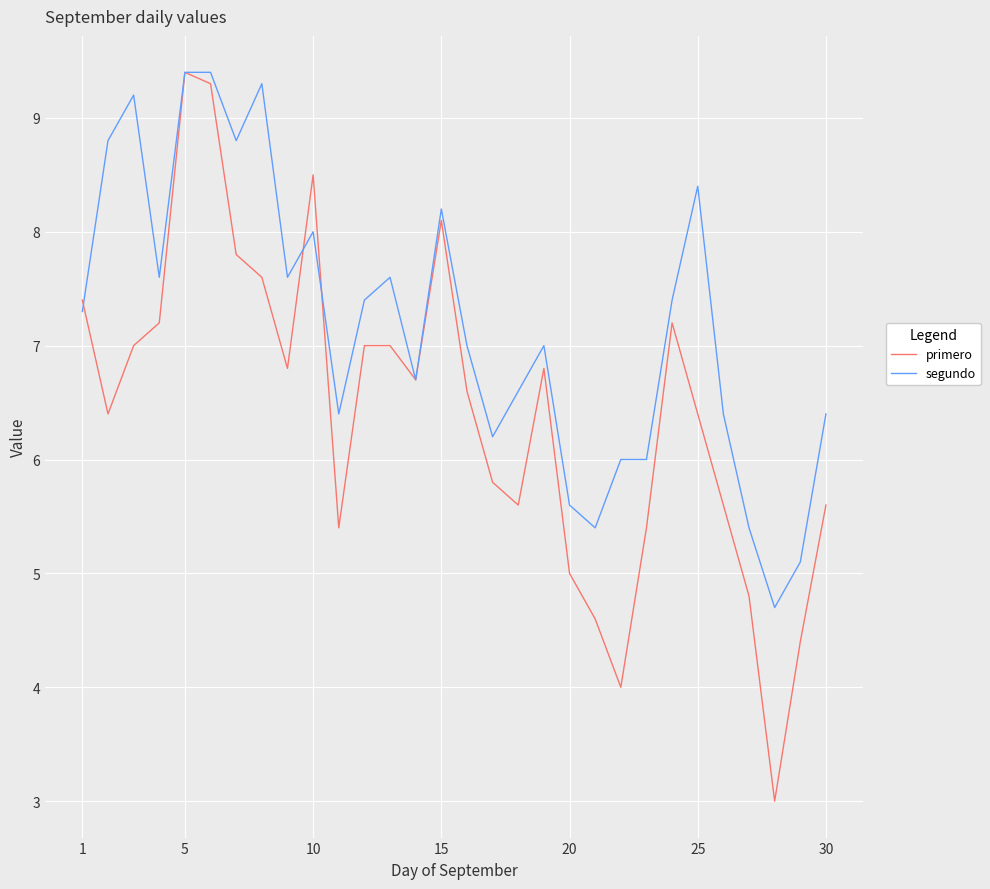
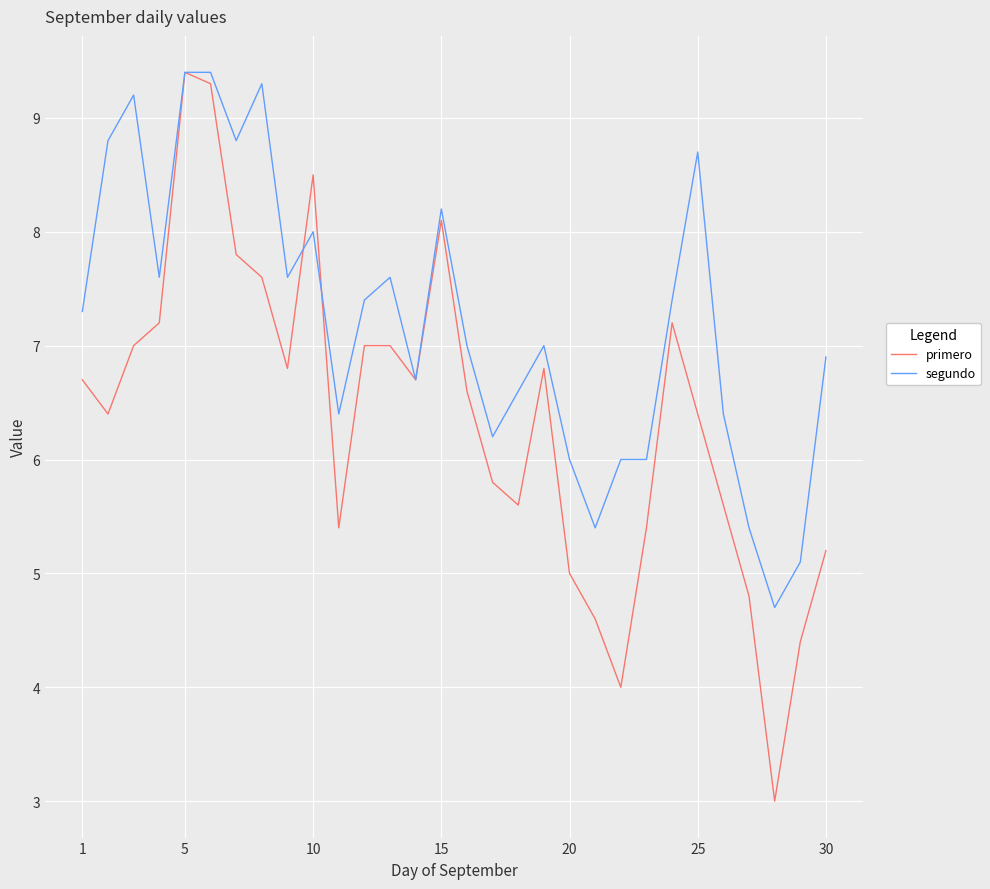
primero, 1: 7.4 -> 6.7
segundo, 20: 5.6 -> 6.0
segundo, 25: 8.4 -> 8.7
primero, 30: 5.6 -> 5.2
segundo, 30: 6.4 -> 6.9
